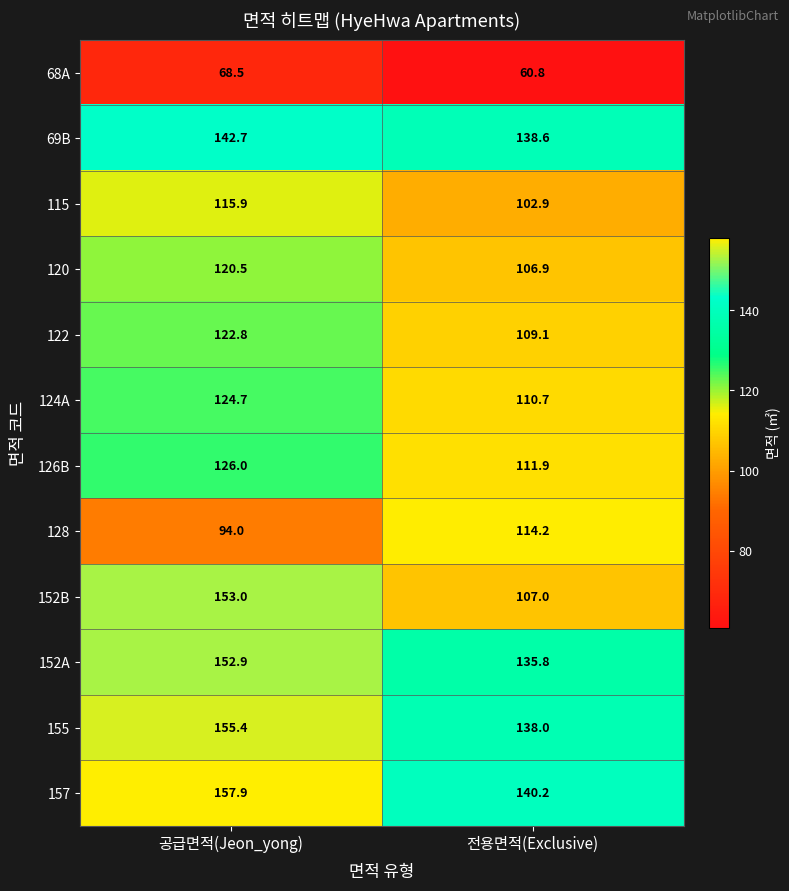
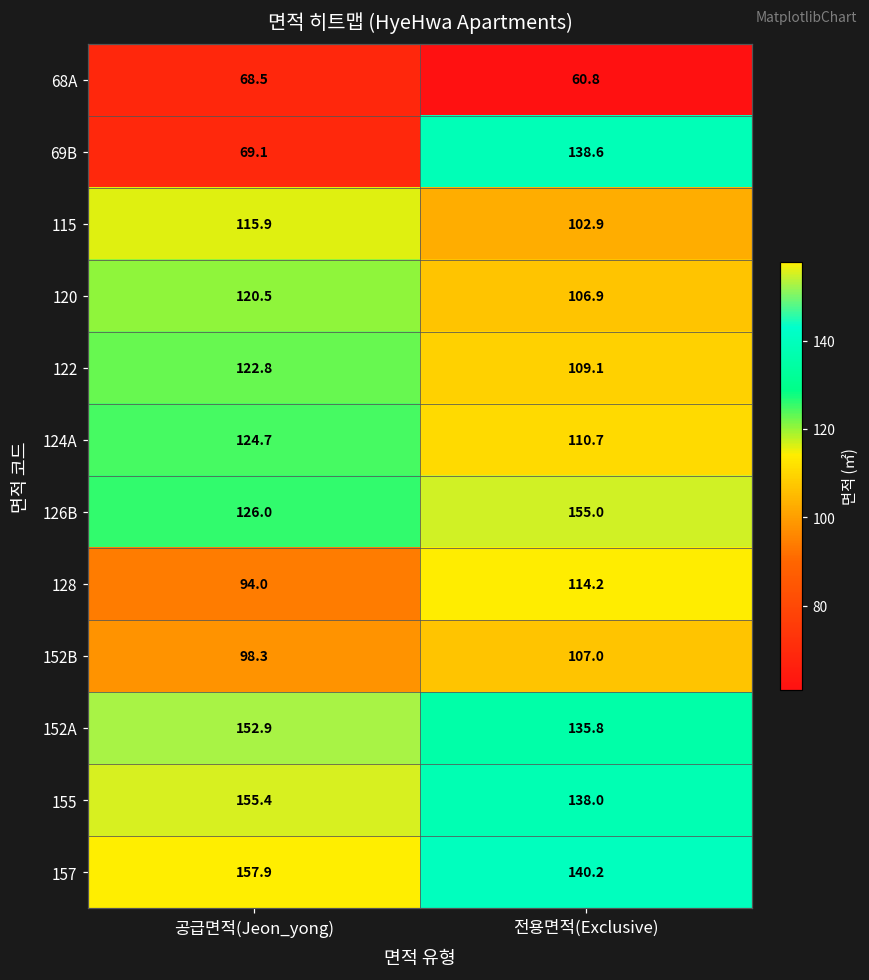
69B, 공급면적(Jeon_yong): 142.7 -> 69.1
126B, 전용면적(Exclusive): 111.9 -> 155.0
152B, 공급면적(Jeon_yong): 153.0 -> 98.3
